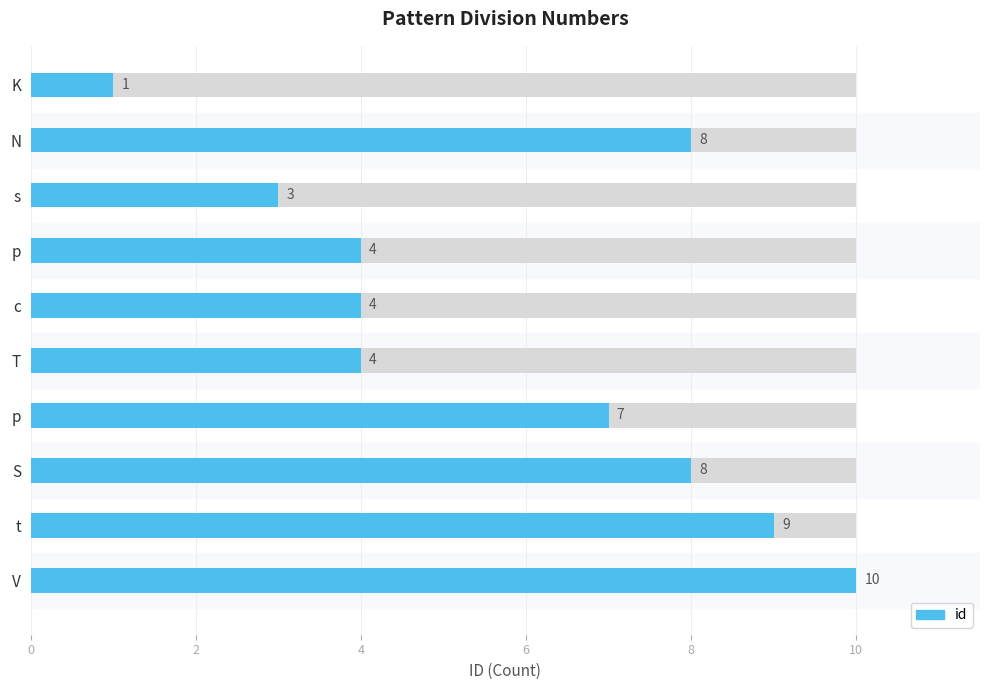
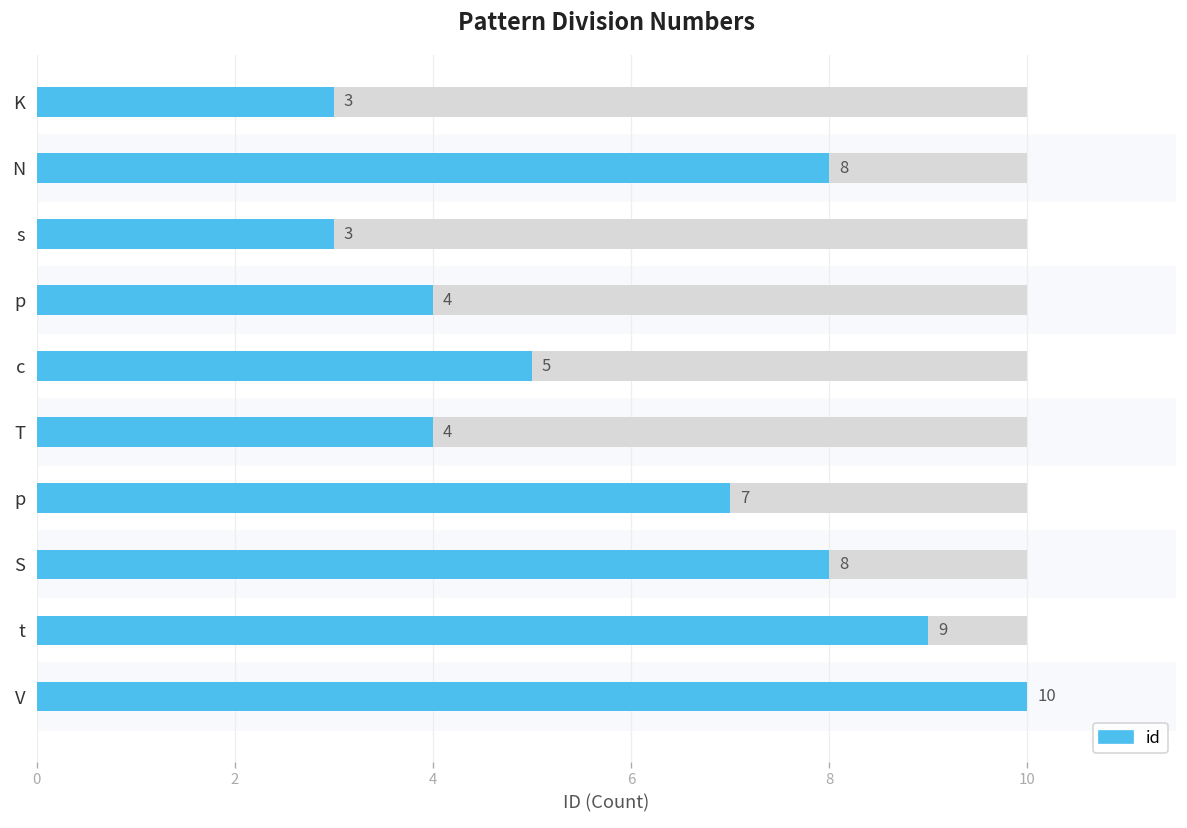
id, K: 1 -> 3
id, c: 4 -> 5
